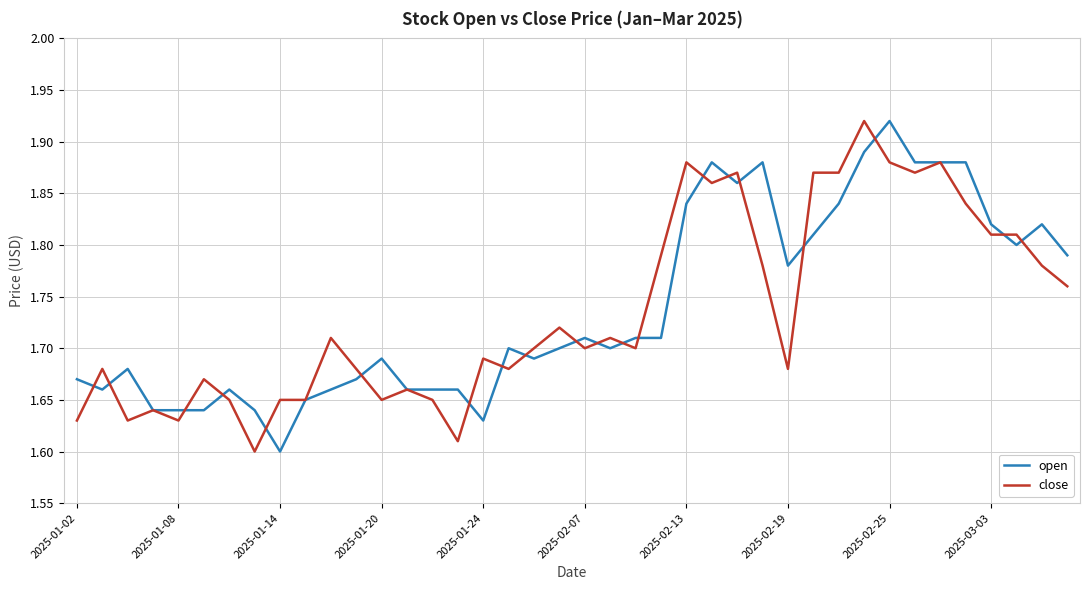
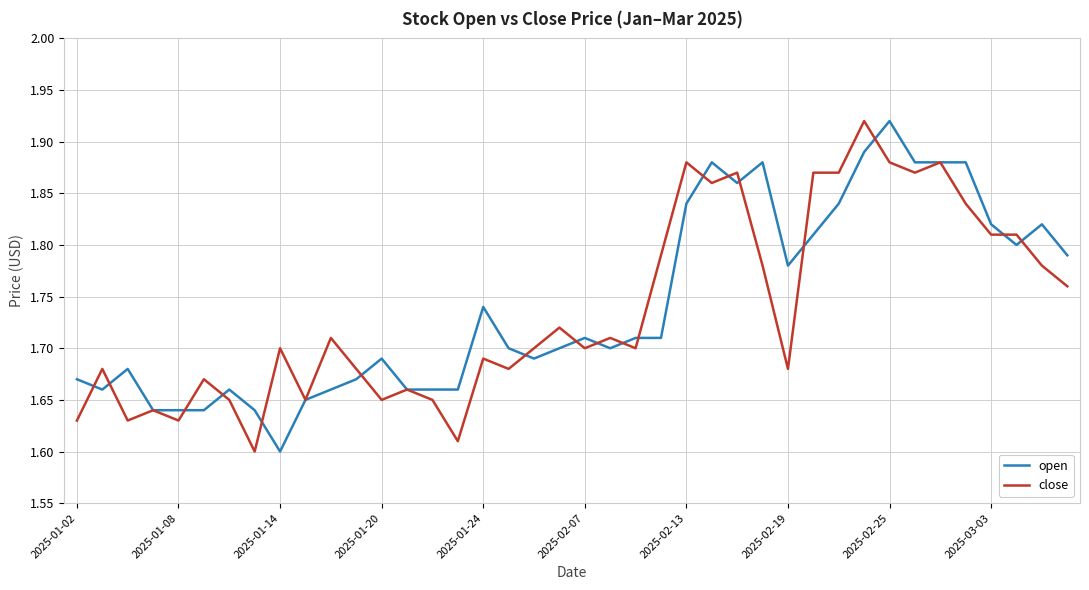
close, 2025-01-14: 1.65 -> 1.70
open, 2025-01-24: 1.63 -> 1.74
